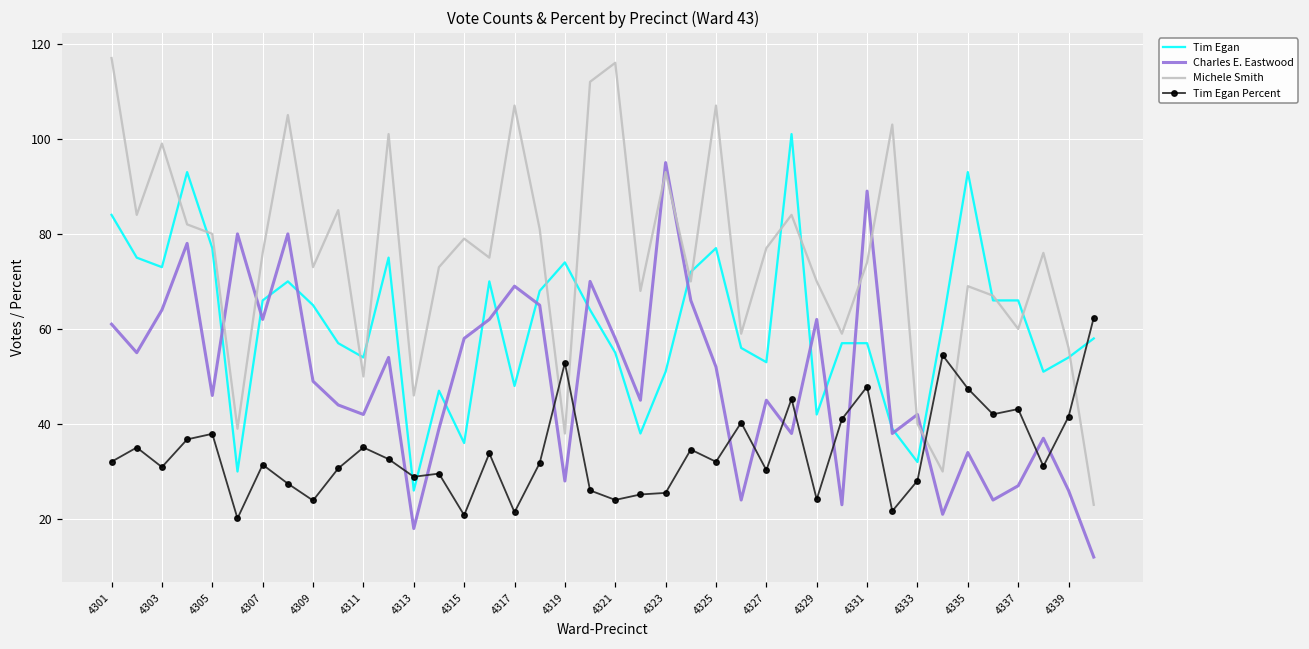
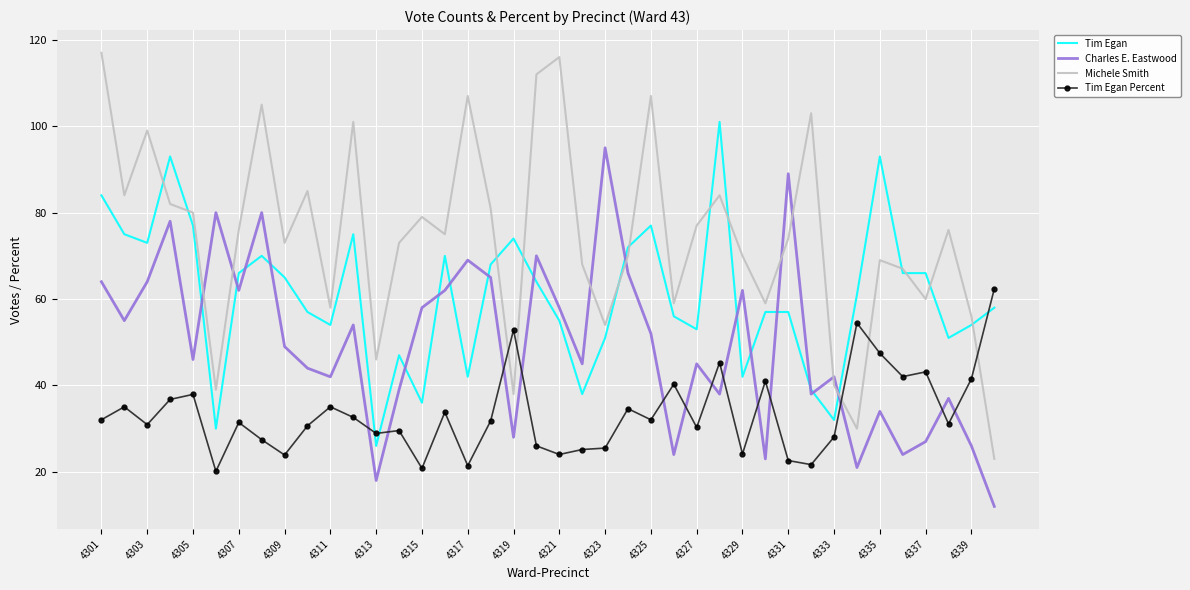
Charles E. Eastwood, 4301: 61 -> 64
Michele Smith, 4311: 50 -> 58
Tim Egan, 4317: 48 -> 42
Michele Smith, 4323: 93 -> 54
Tim Egan Percent, 4331: 48 -> 23
